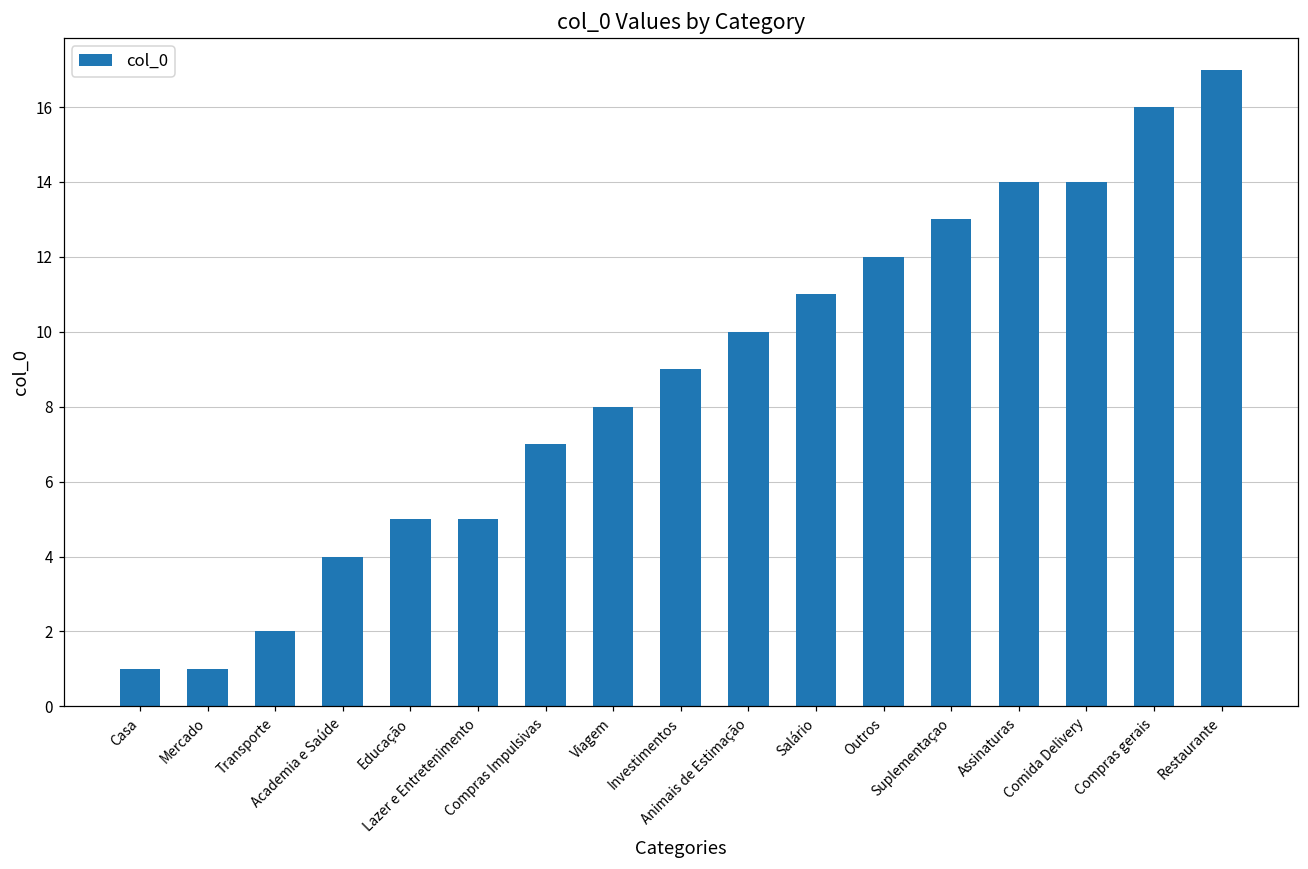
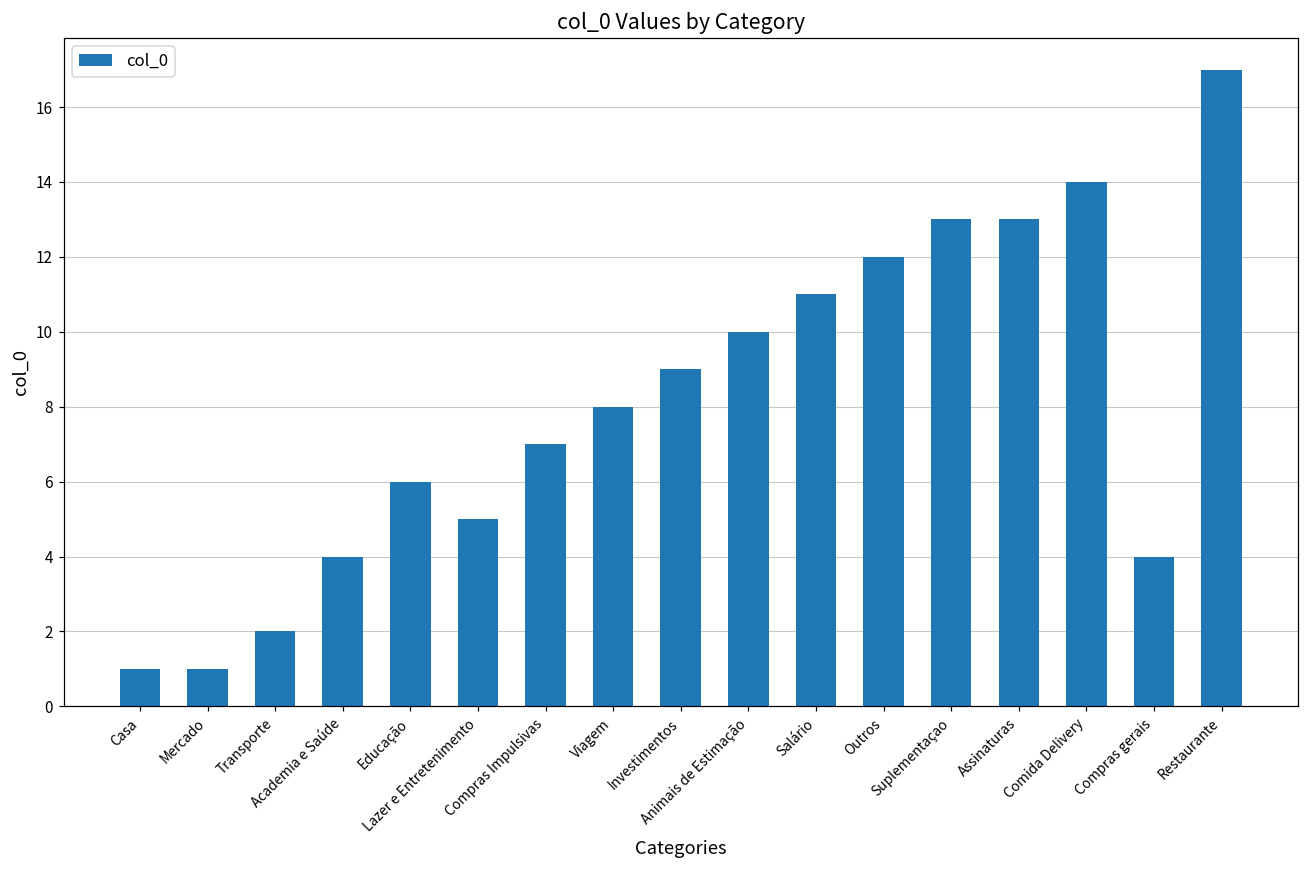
Educação: 5 -> 6
Assinaturas: 14 -> 13
Compras gerais: 16 -> 4
